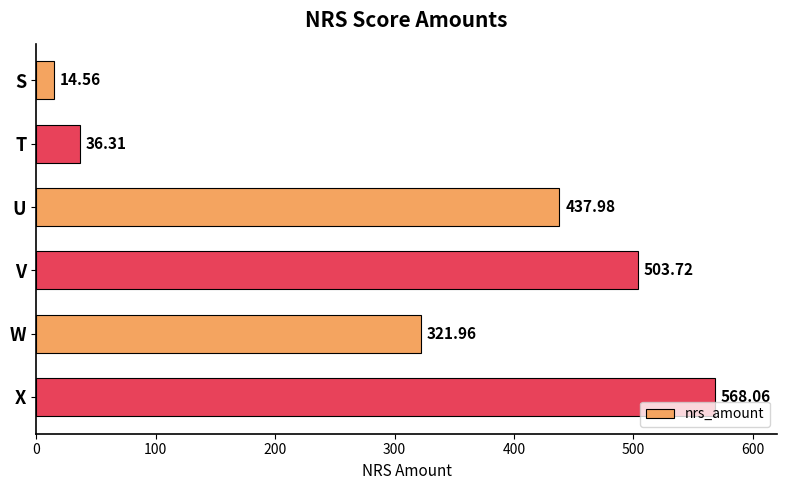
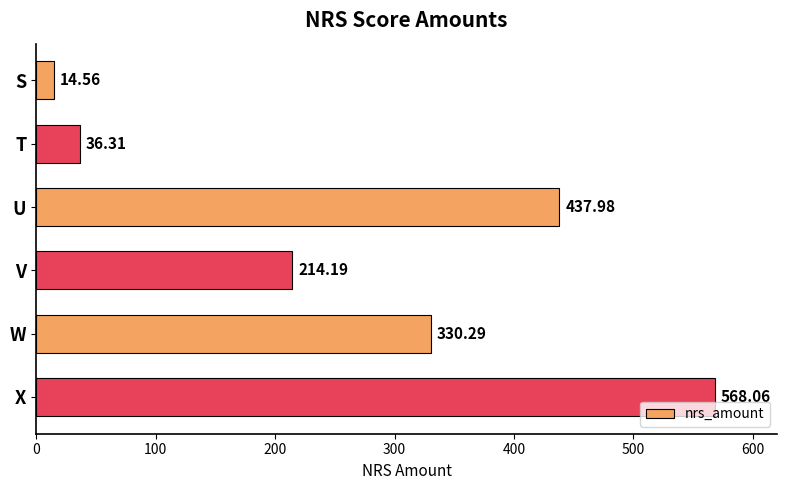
V: 503.72 -> 214.19
W: 321.96 -> 330.29
